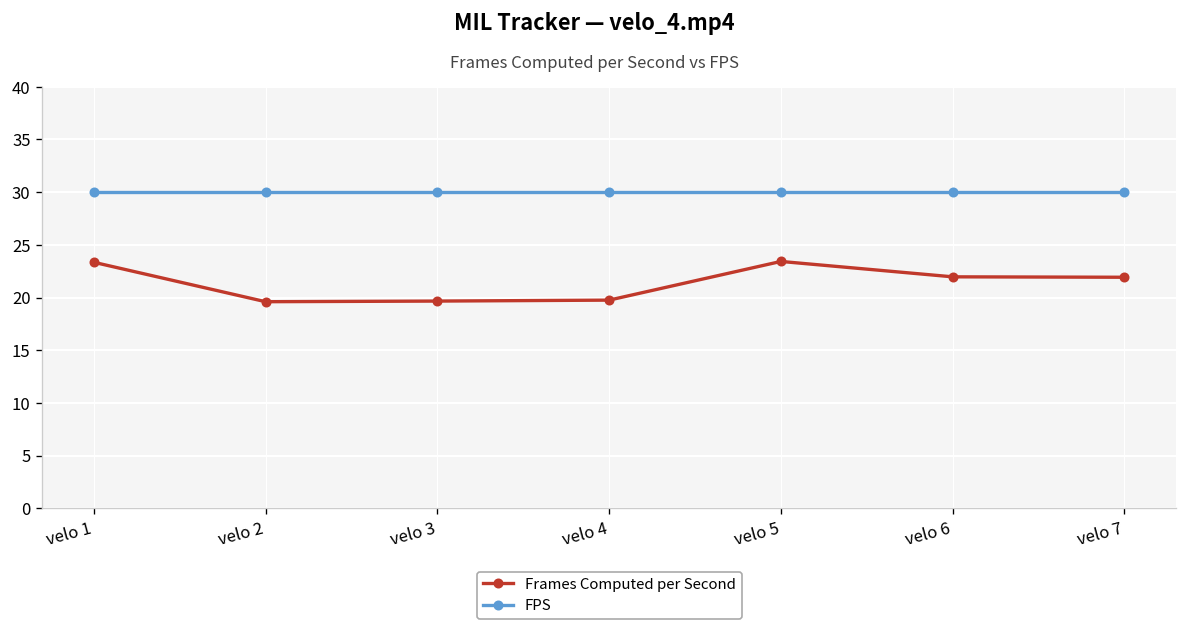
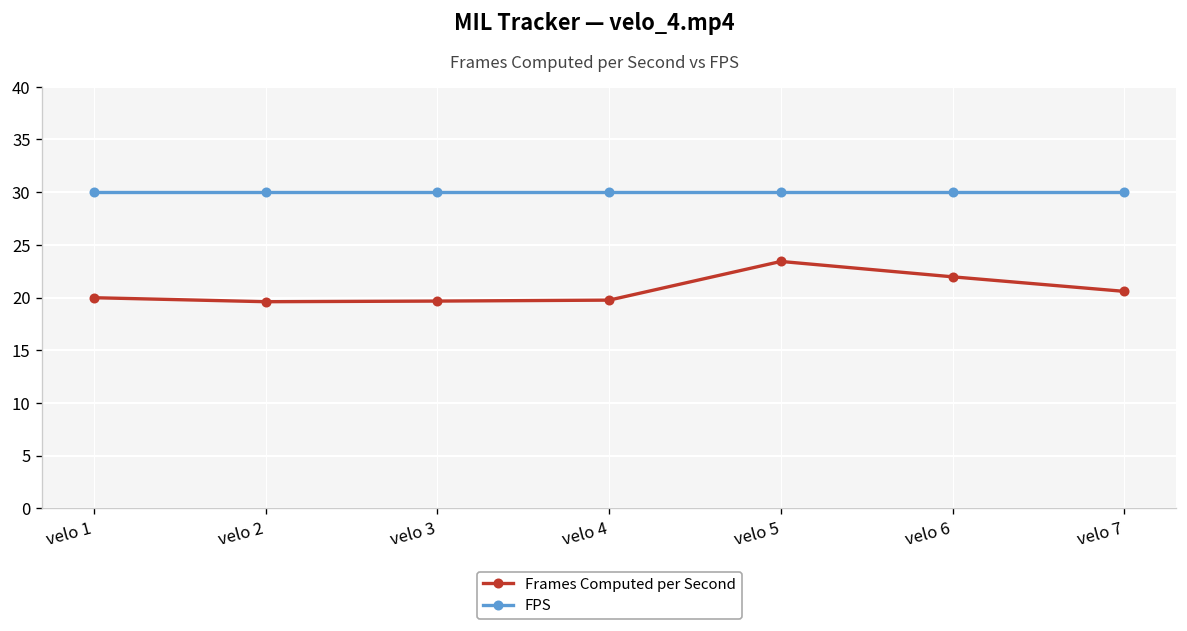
Frames Computed per Second, velo 1: 23 -> 20
Frames Computed per Second, velo 7: 22 -> 21
